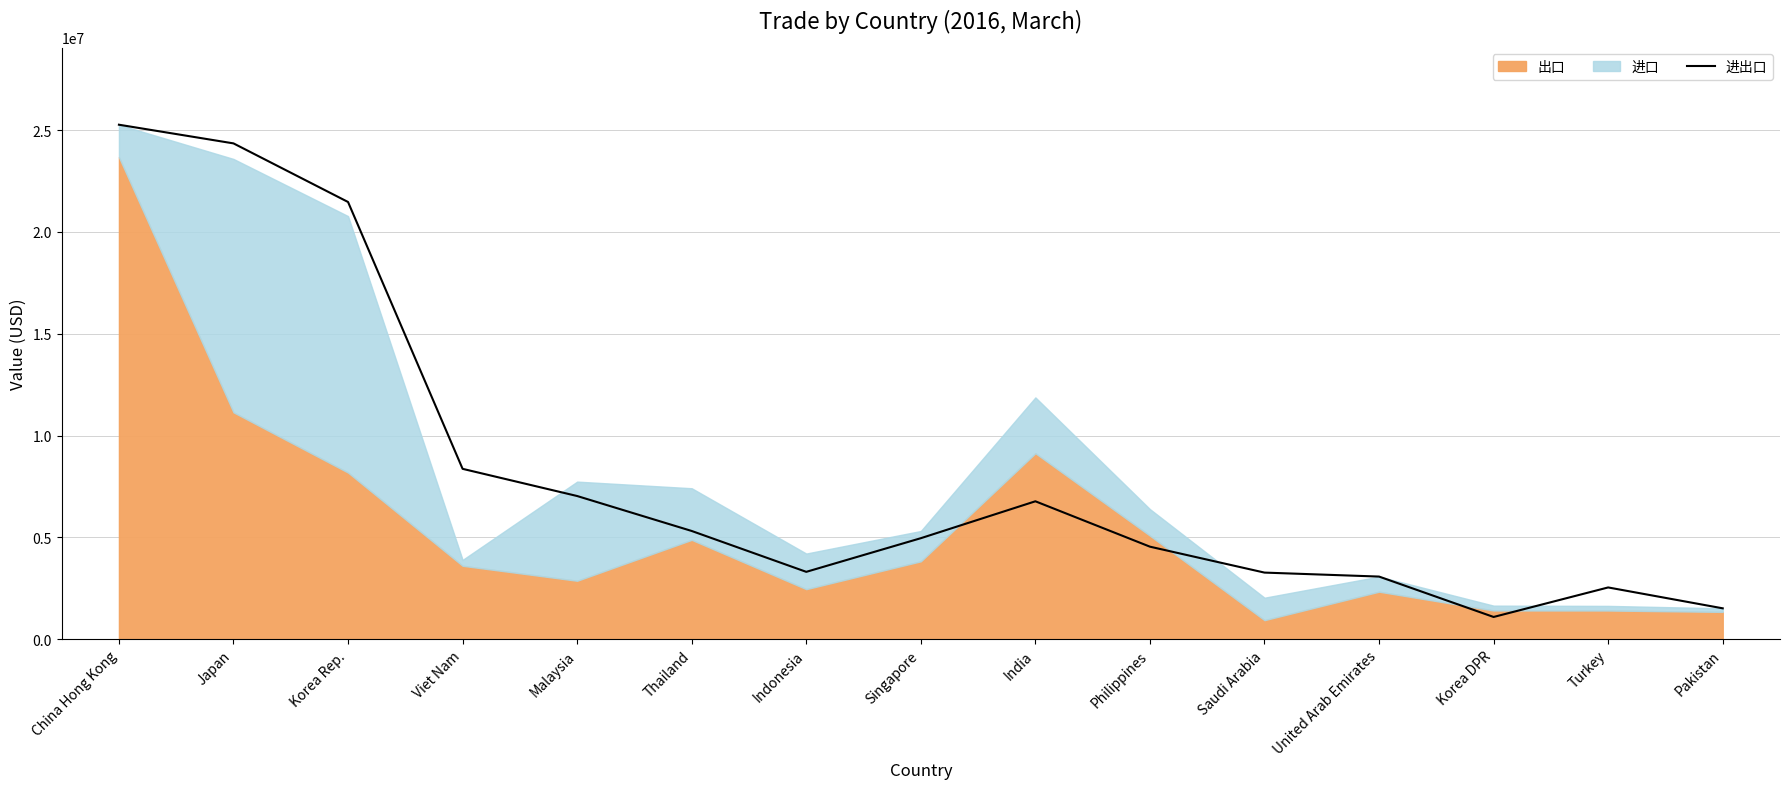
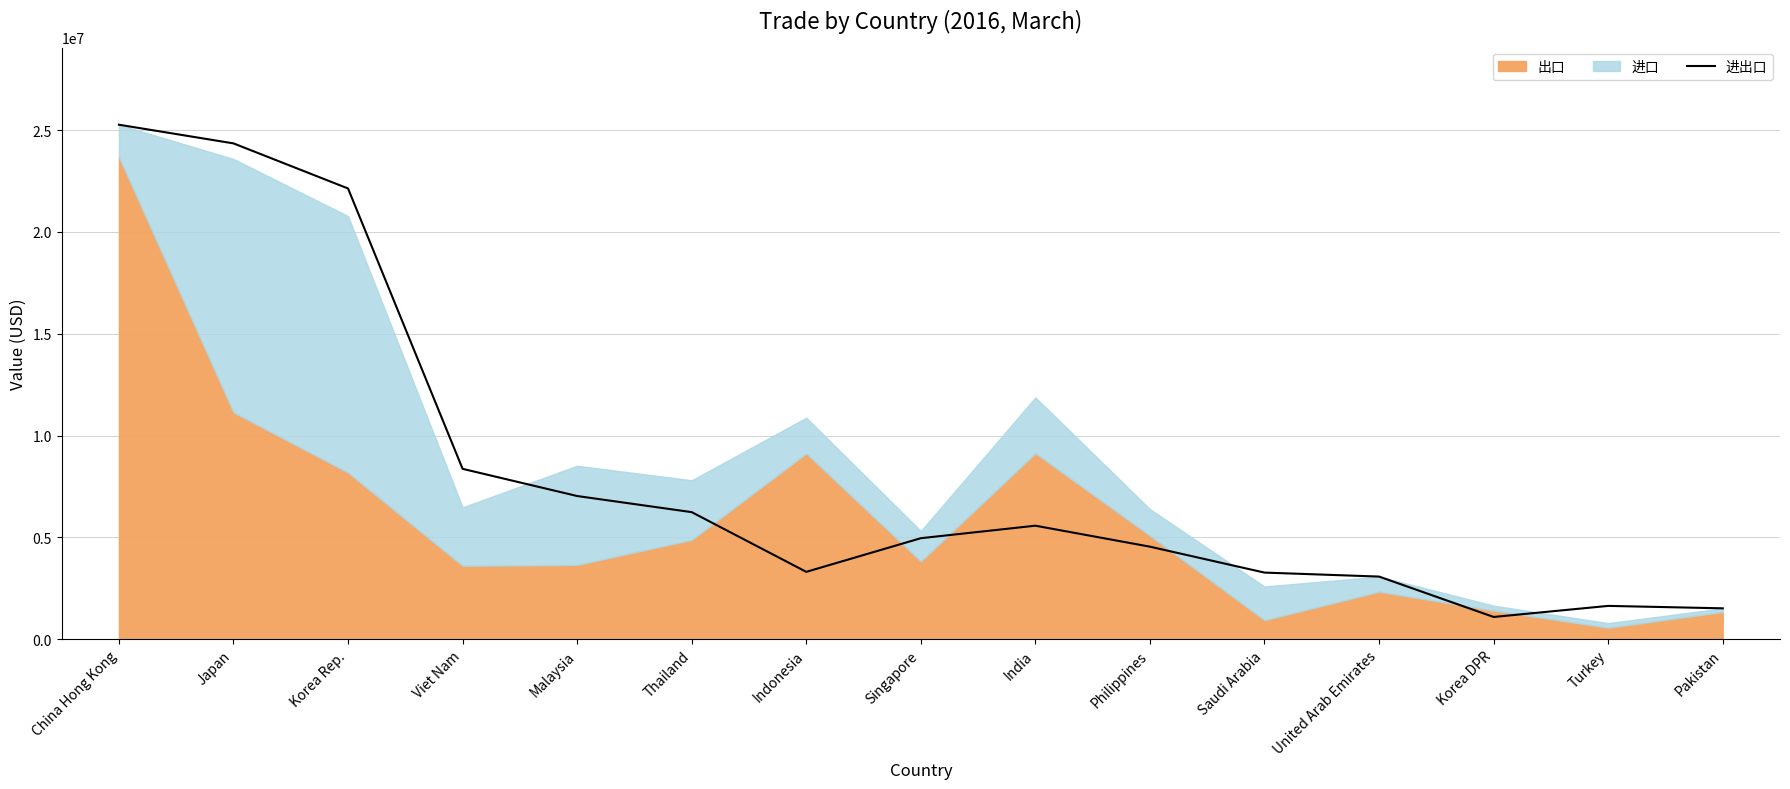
进出口, Korea Rep.: 21500000 -> 22100000
进口, Viet Nam: 300000 -> 2900000
出口, Malaysia: 2900000 -> 3700000
进出口, Thailand: 5300000 -> 6200000
进口, Thailand: 2500000 -> 2900000
出口, Indonesia: 2500000 -> 9100000
进出口, India: 6800000 -> 5600000
进口, Saudi Arabia: 1100000 -> 1700000
进出口, Turkey: 2500000 -> 1600000
出口, Turkey: 1400000 -> 600000
